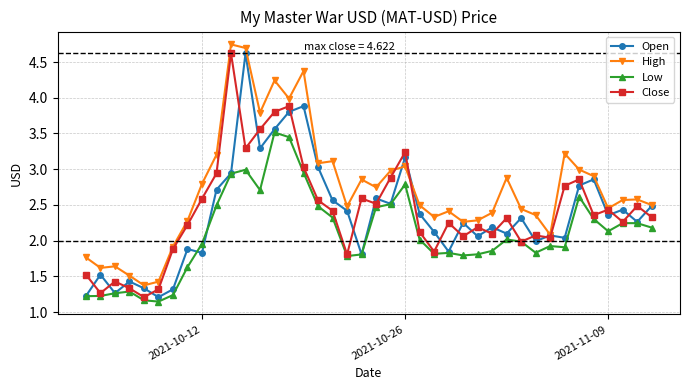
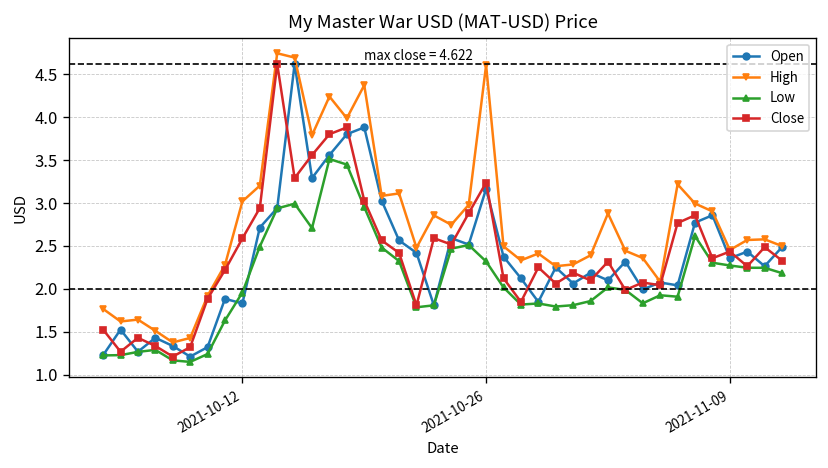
High, 2021-10-12: 2.8 -> 3.0
High, 2021-10-26: 3.0 -> 4.6
Low, 2021-10-26: 2.8 -> 2.3
Low, 2021-11-09: 2.1 -> 2.3
